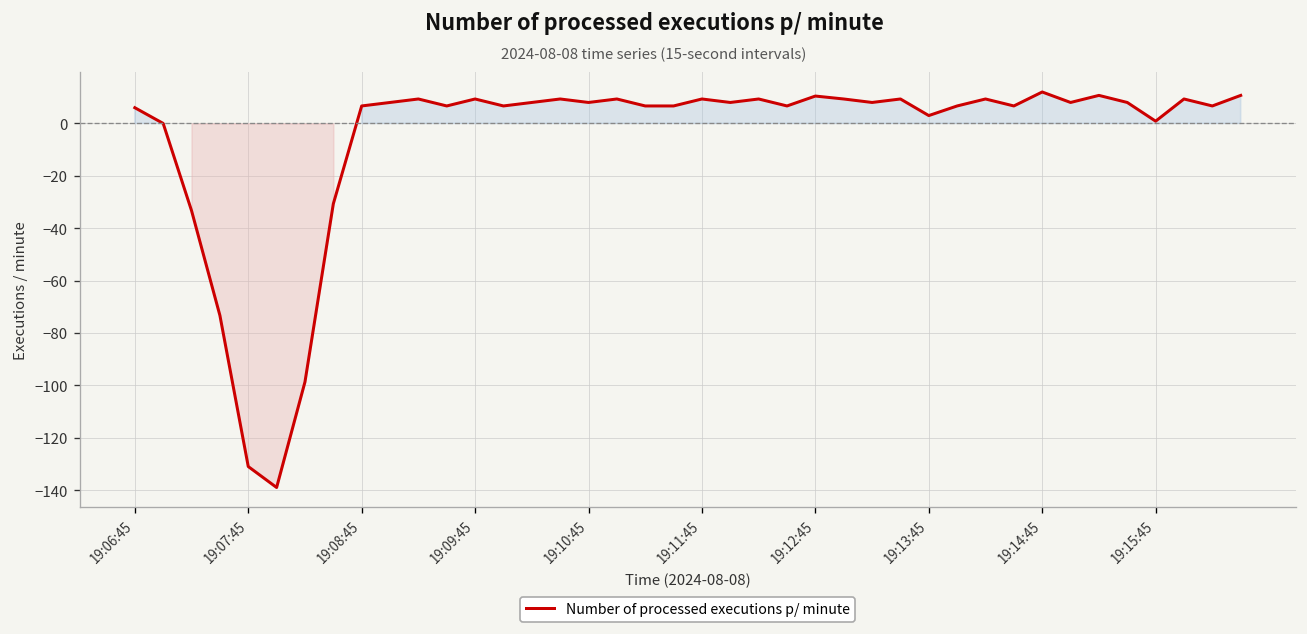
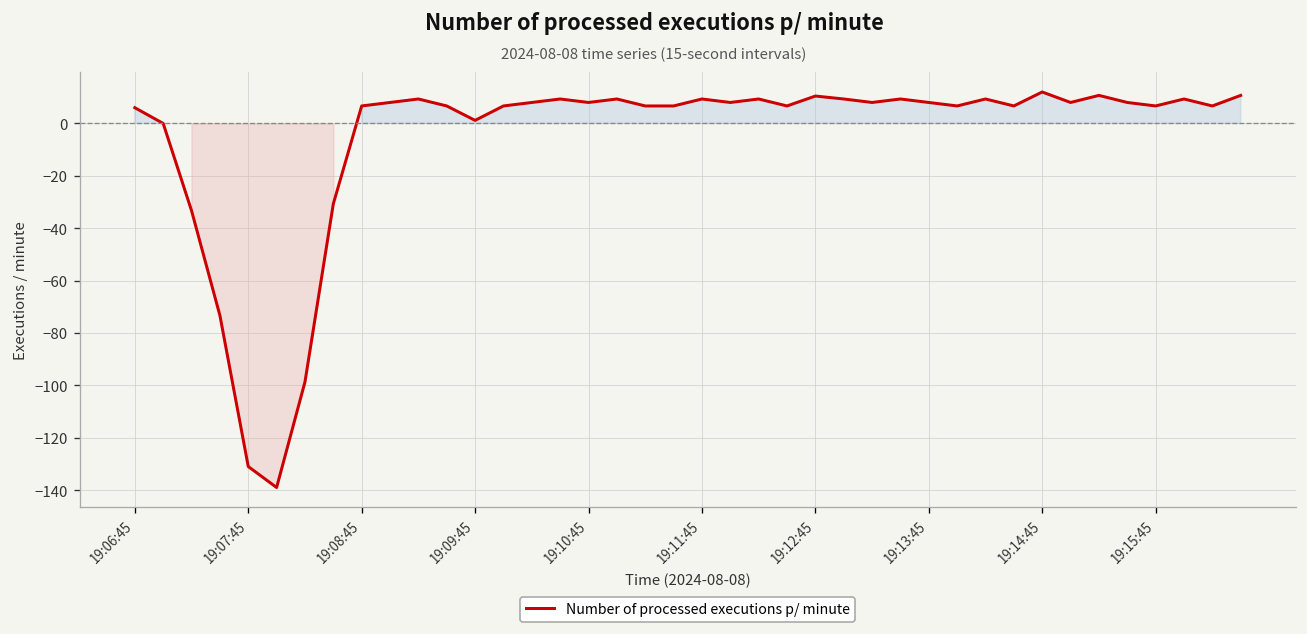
Number of processed executions p/ minute, 19:09:45: 9 -> 1
Number of processed executions p/ minute, 19:13:45: 3 -> 8
Number of processed executions p/ minute, 19:15:45: 1 -> 7
